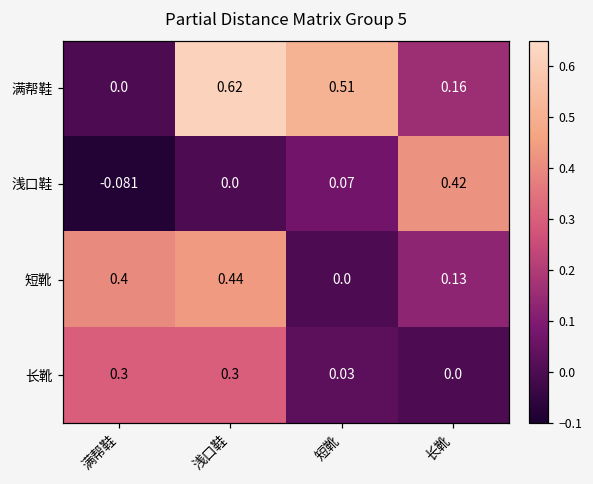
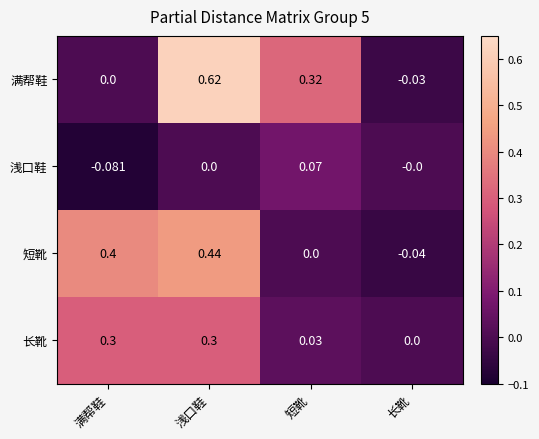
满帮鞋, 短靴: 0.51 -> 0.32
满帮鞋, 长靴: 0.16 -> -0.03
浅口鞋, 长靴: 0.42 -> -0.0
短靴, 长靴: 0.13 -> -0.04
